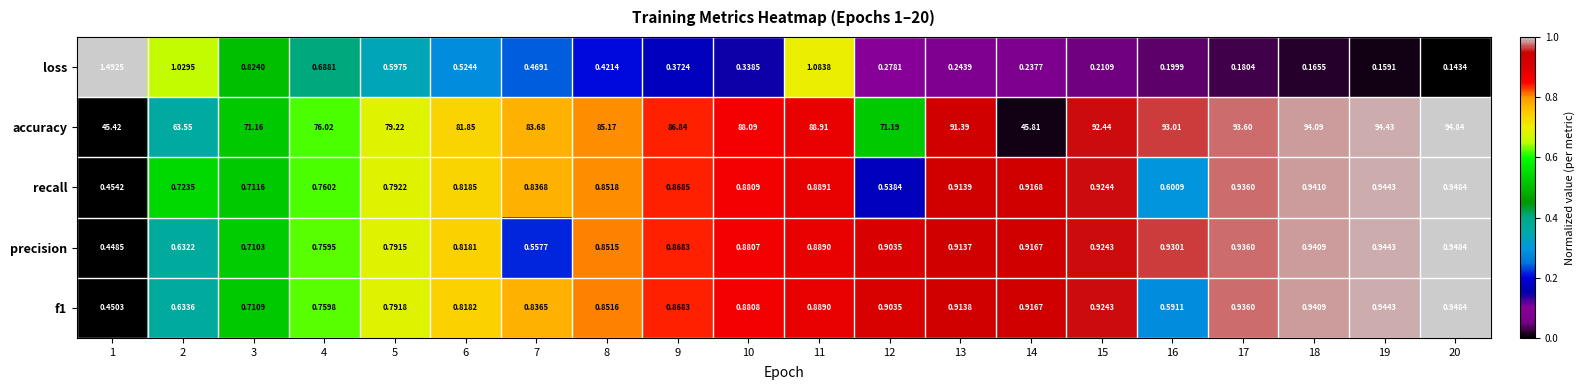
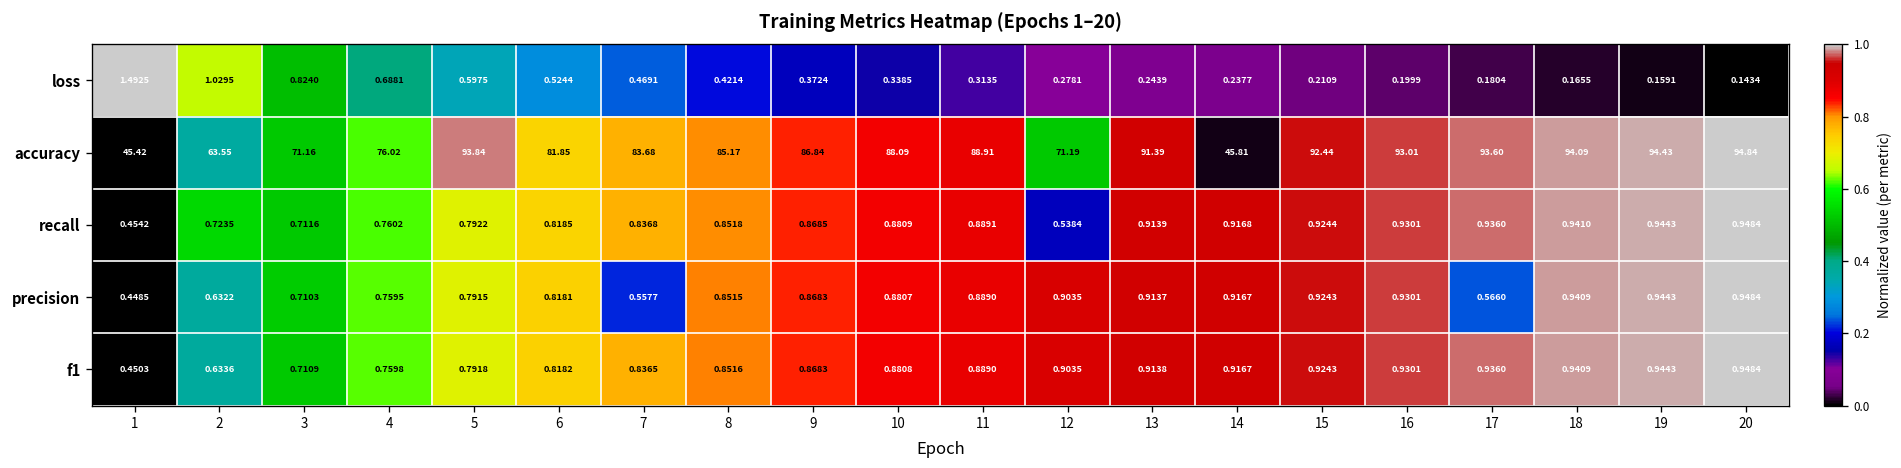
loss, 11: 1.0838 -> 0.3135
accuracy, 5: 79.22 -> 93.84
recall, 16: 0.6009 -> 0.9301
precision, 17: 0.9360 -> 0.5660
f1, 16: 0.5911 -> 0.9301
